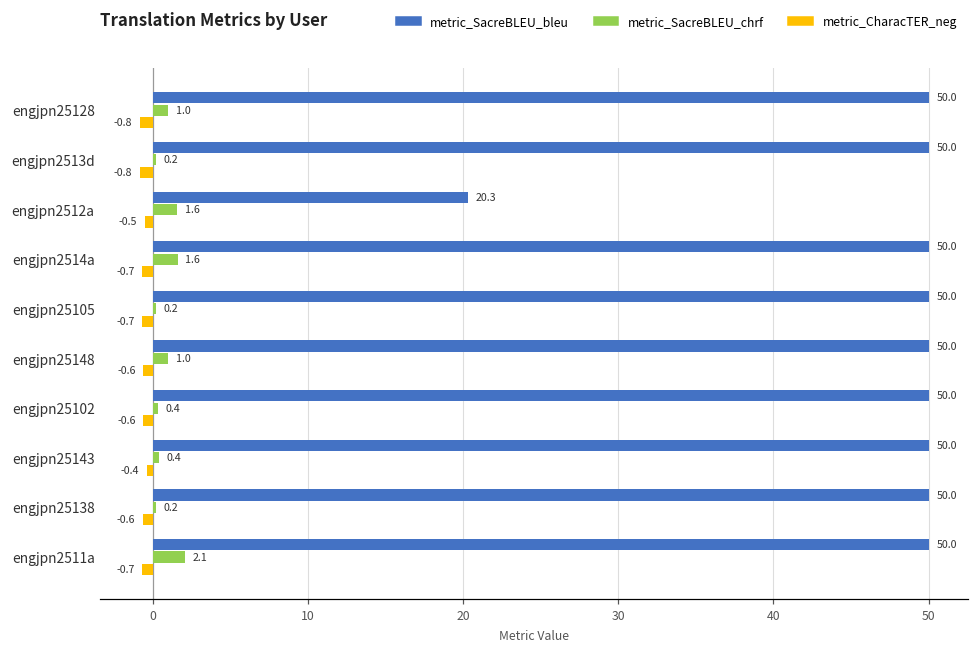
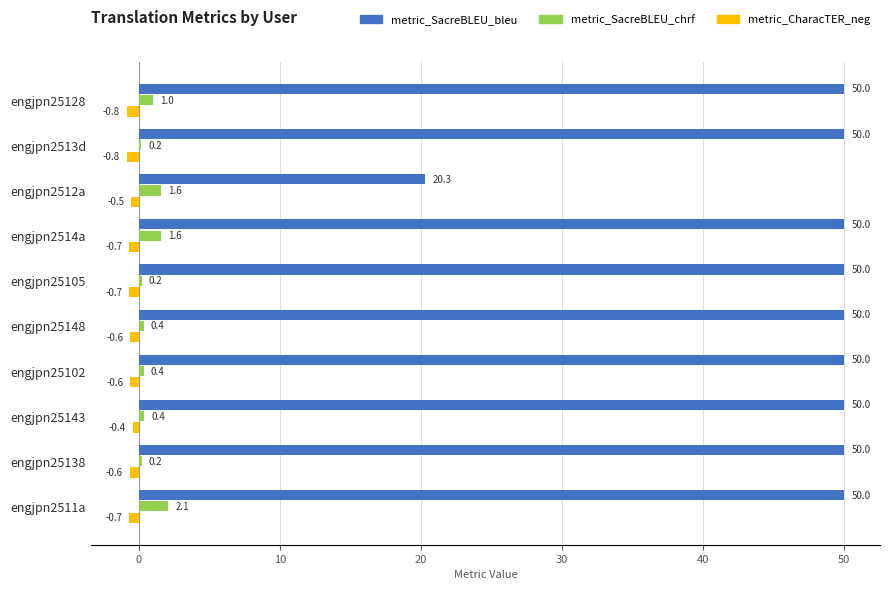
metric_SacreBLEU_chrf, engjpn25148: 1.0 -> 0.4
